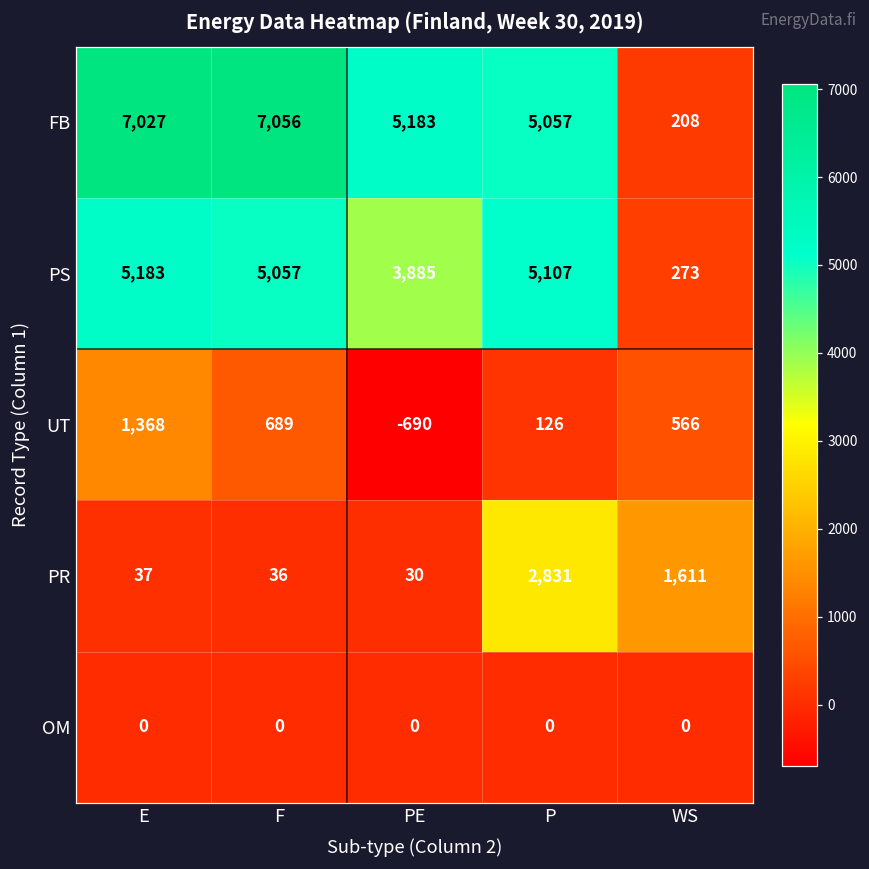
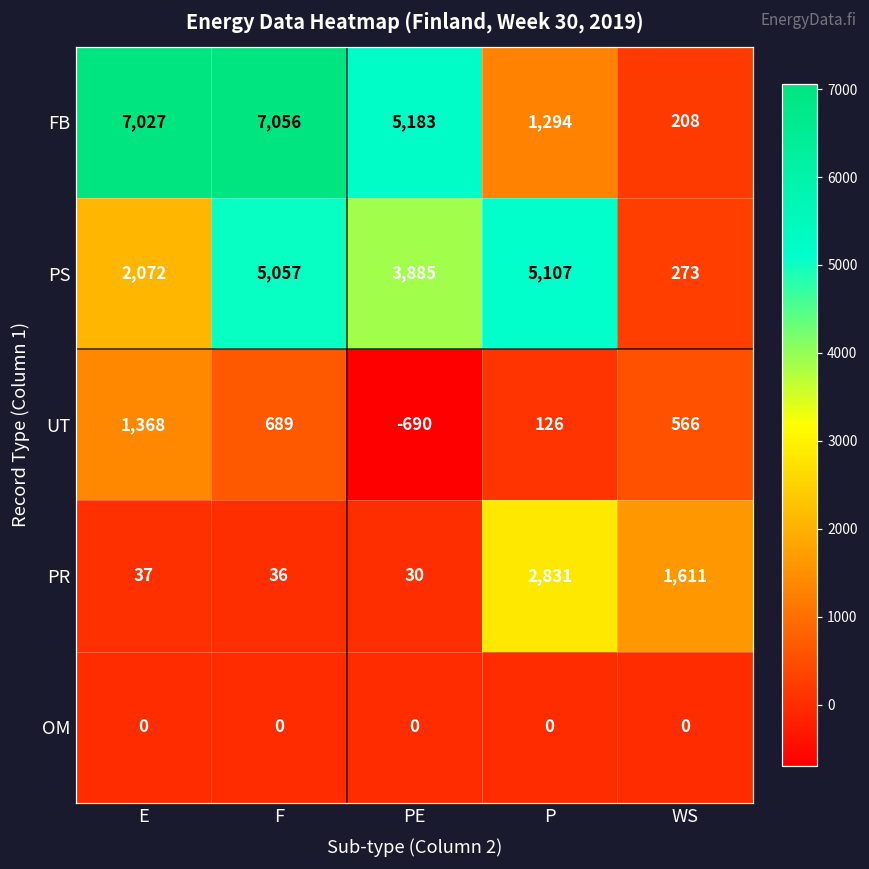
FB, P: 5,057 -> 1,294
PS, E: 5,183 -> 2,072
